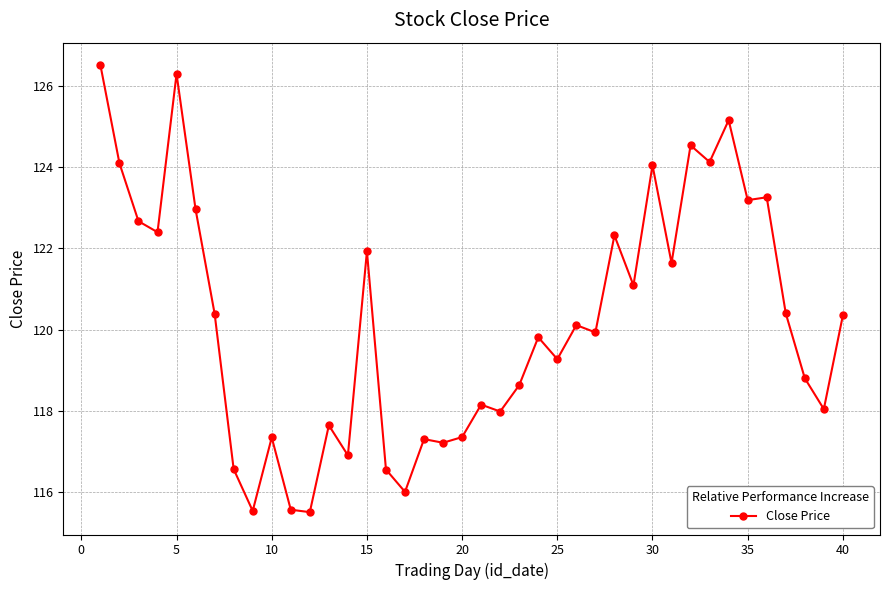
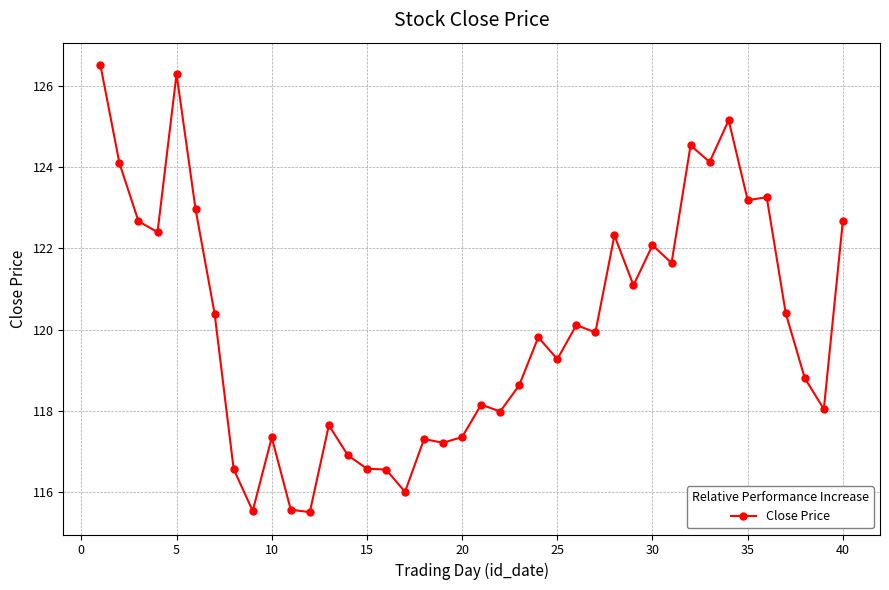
15: 121.9 -> 116.6
30: 124.1 -> 122.1
40: 120.4 -> 122.7
